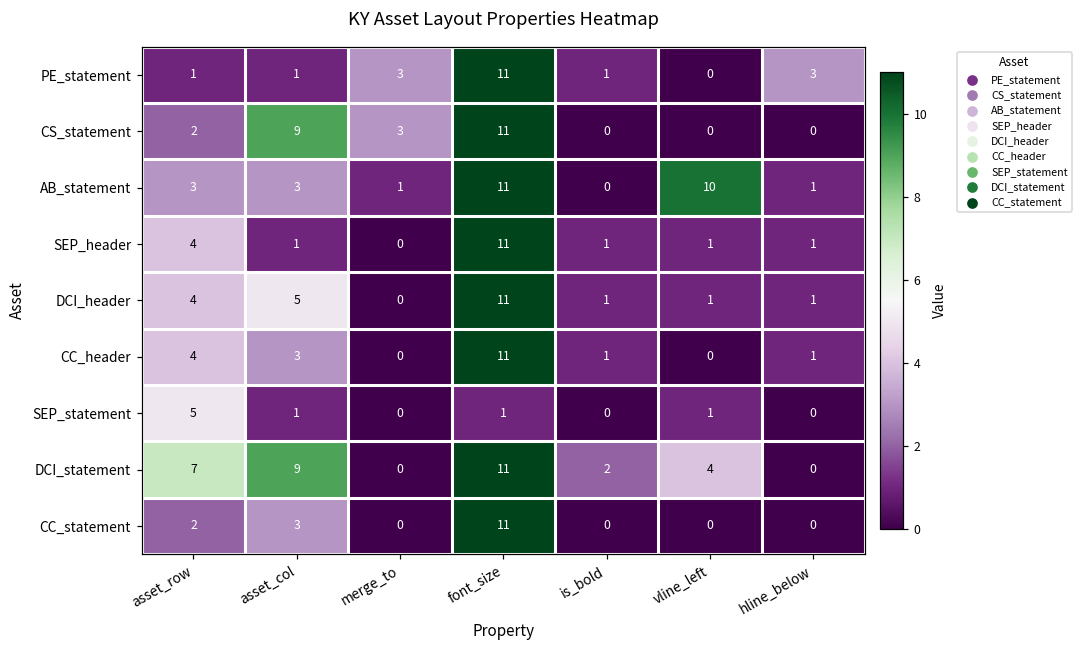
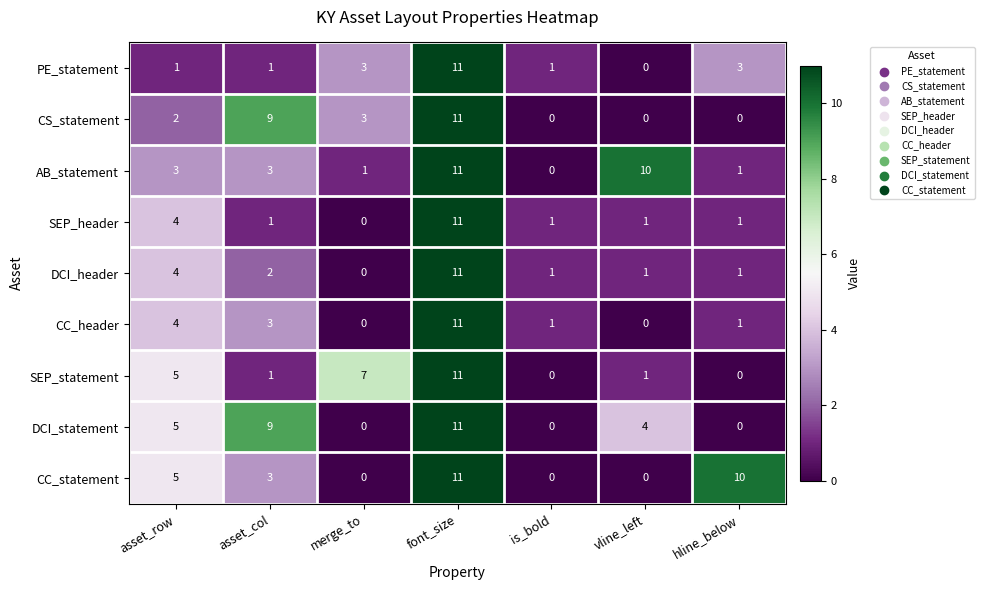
DCI_header, asset_col: 5 -> 2
SEP_statement, merge_to: 0 -> 7
SEP_statement, font_size: 1 -> 11
DCI_statement, asset_row: 7 -> 5
DCI_statement, is_bold: 2 -> 0
CC_statement, asset_row: 2 -> 5
CC_statement, hline_below: 0 -> 10
